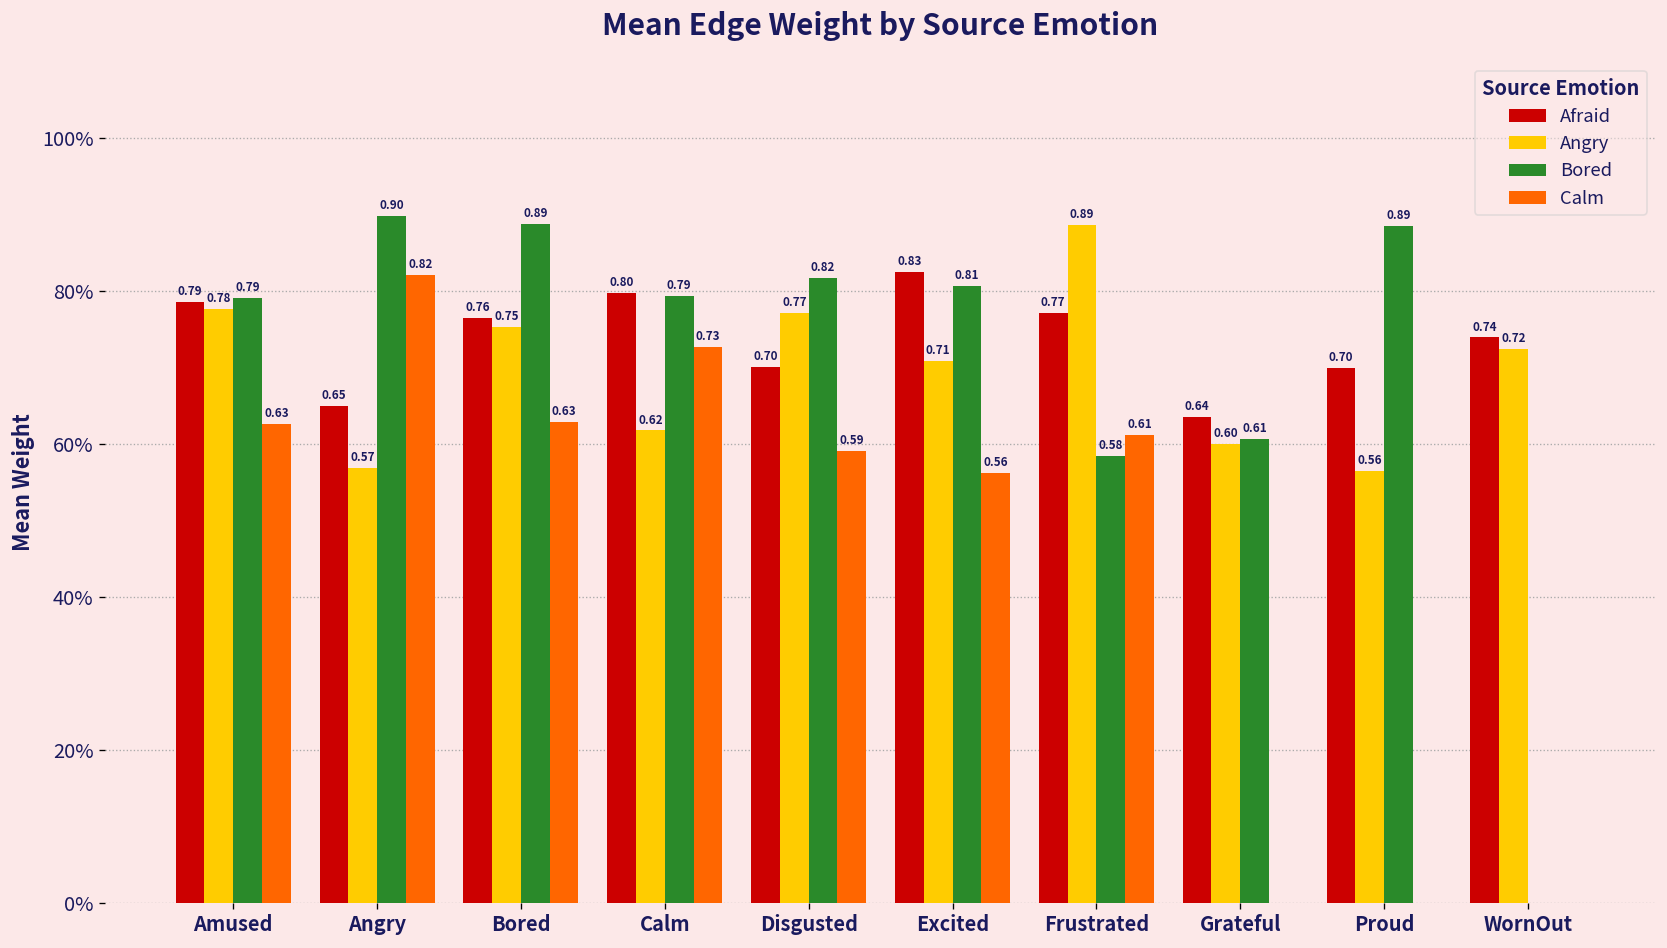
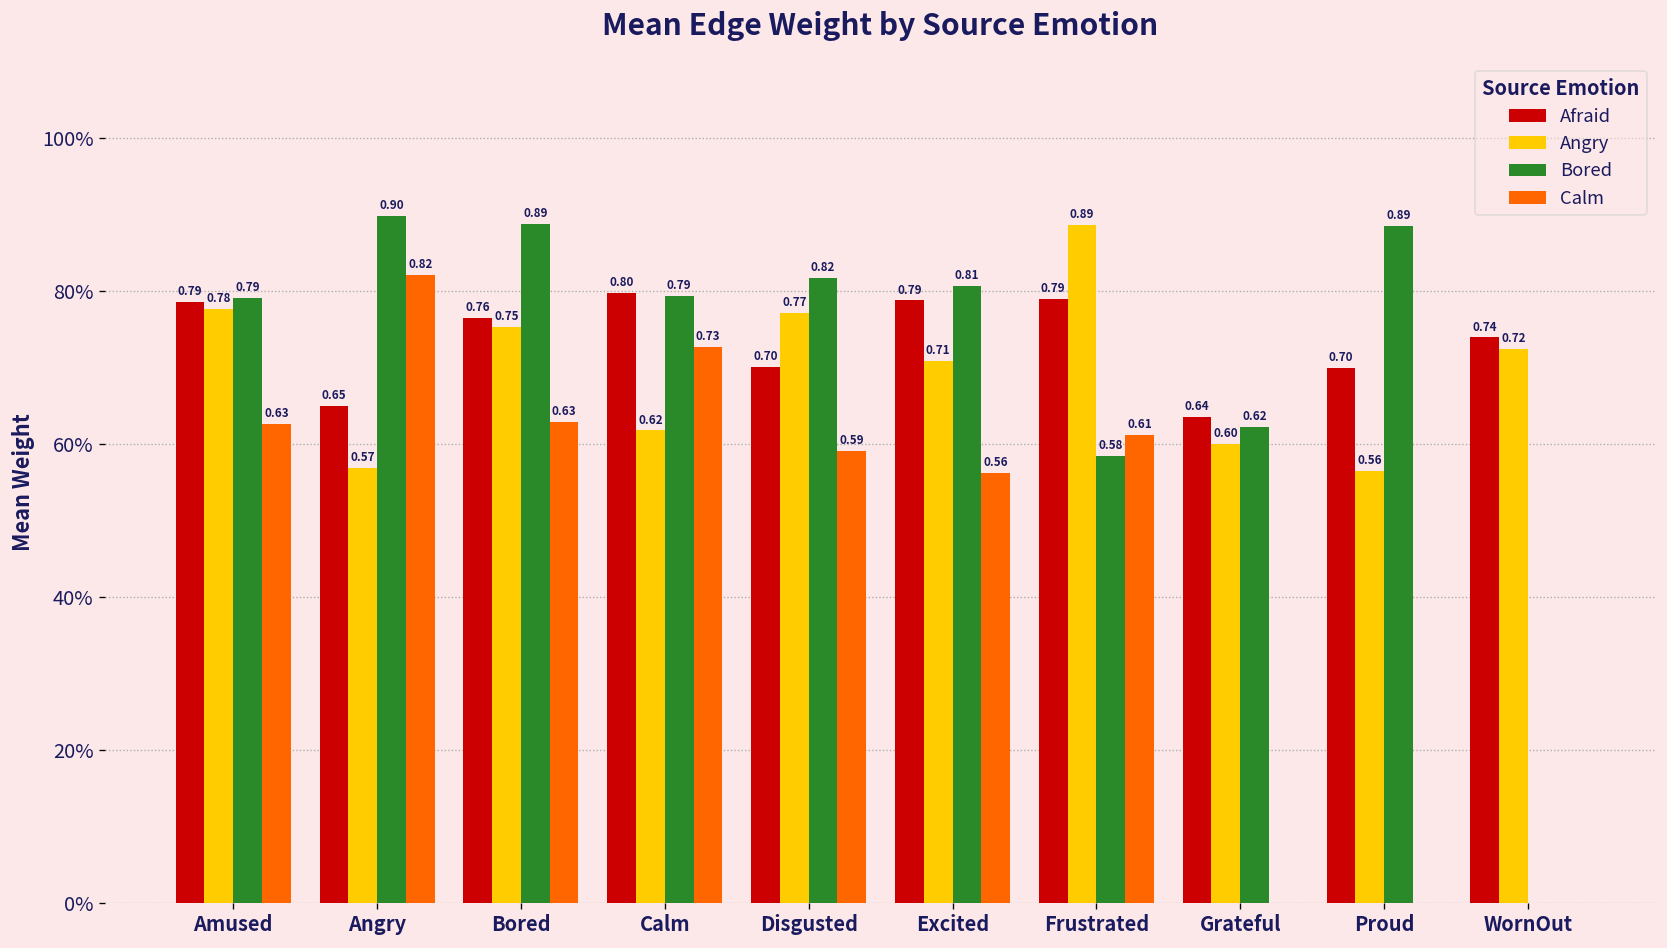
Afraid, Excited: 0.83 -> 0.79
Afraid, Frustrated: 0.77 -> 0.79
Bored, Grateful: 0.61 -> 0.62
